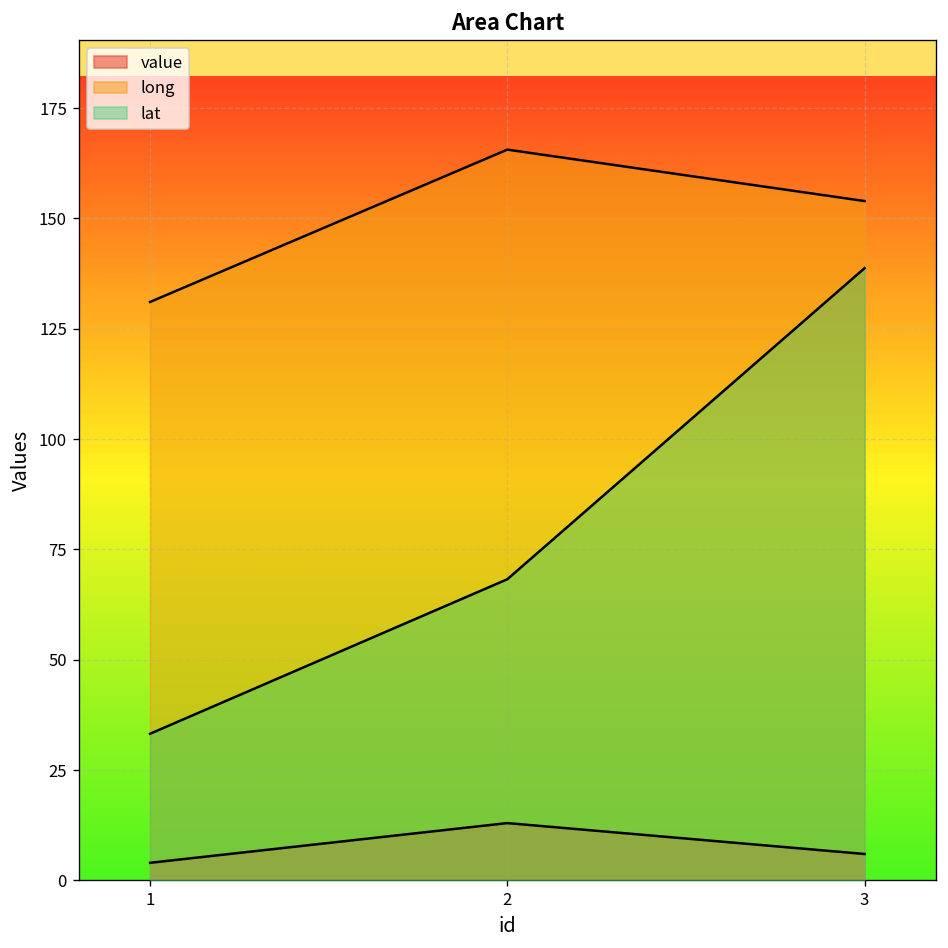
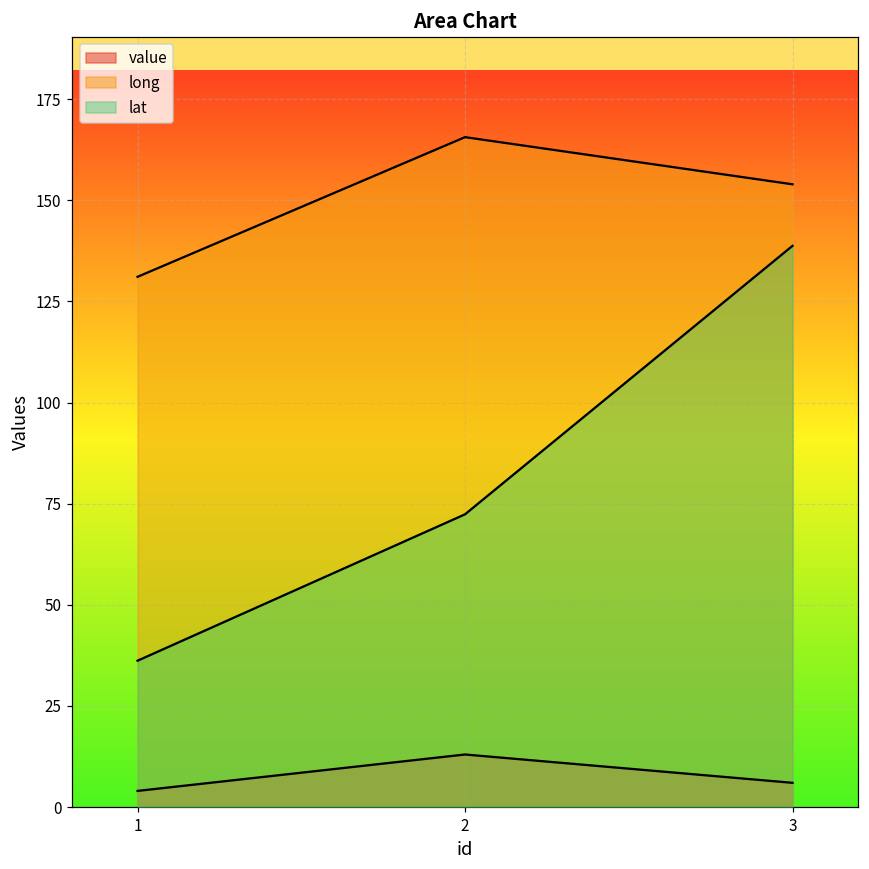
lat, 1: 33 -> 36
lat, 2: 68 -> 72
